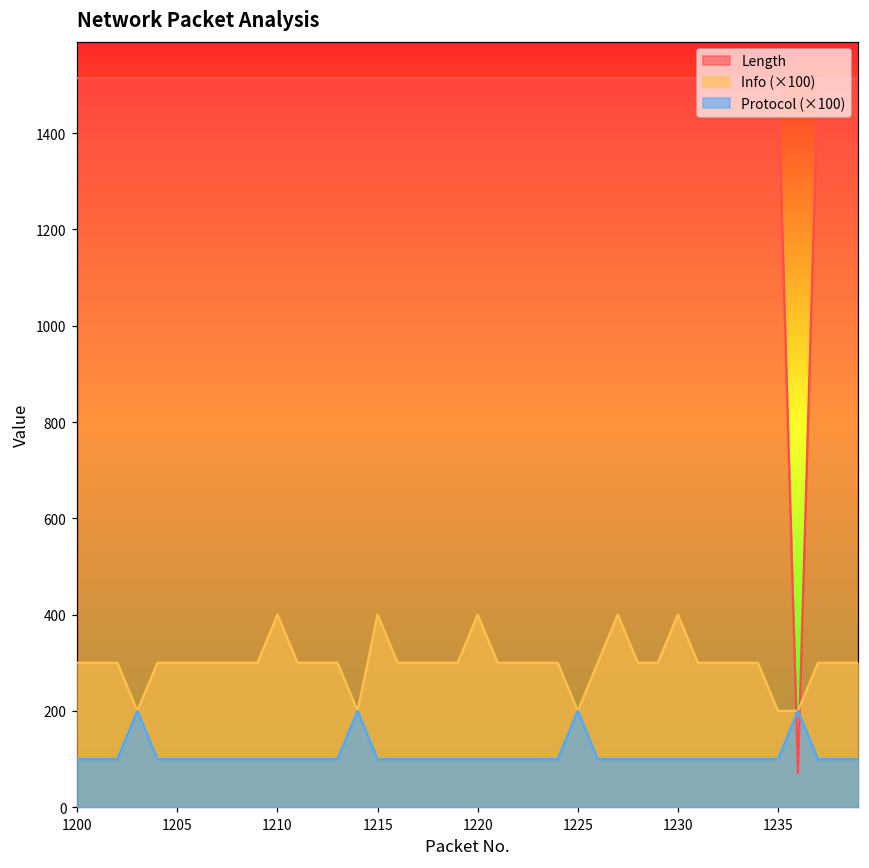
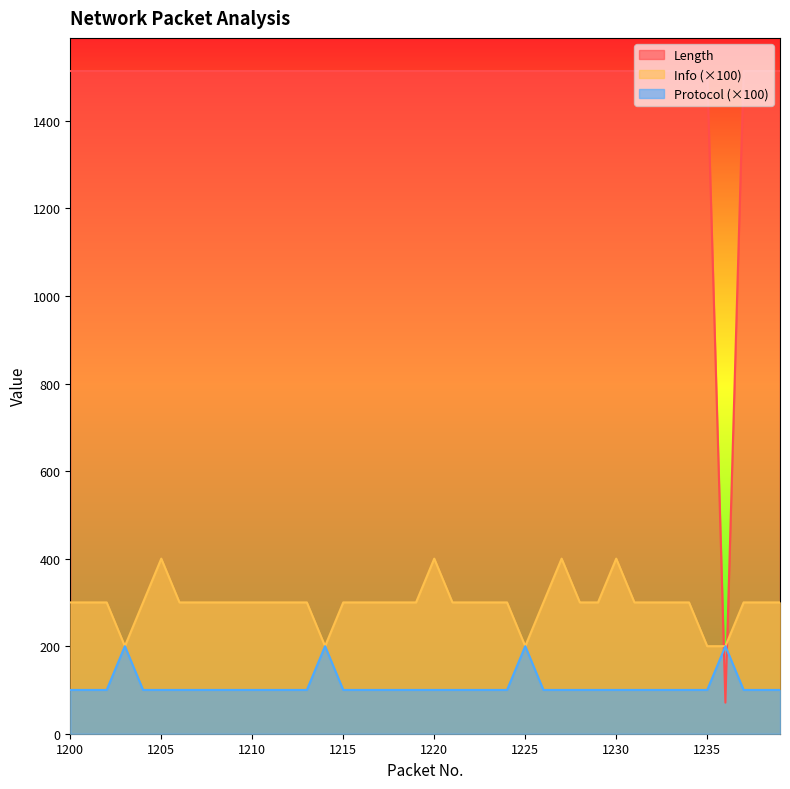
Info (×100), 1205: 300 -> 400
Info (×100), 1210: 400 -> 300
Info (×100), 1215: 400 -> 300
